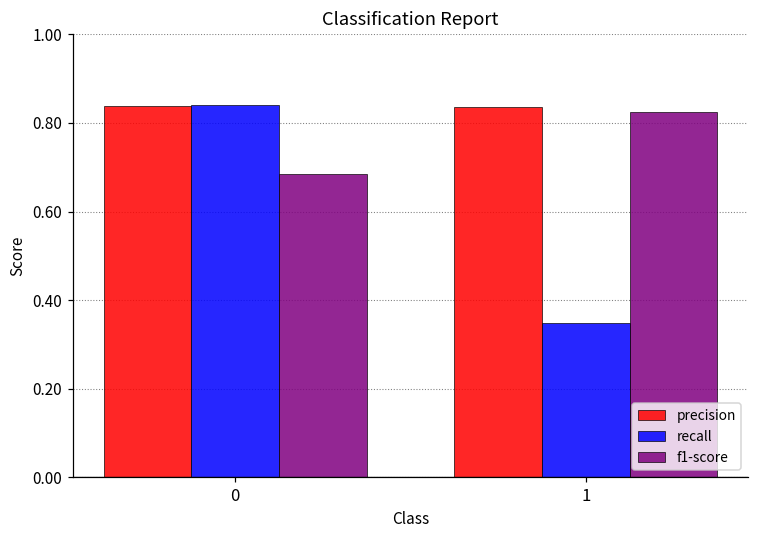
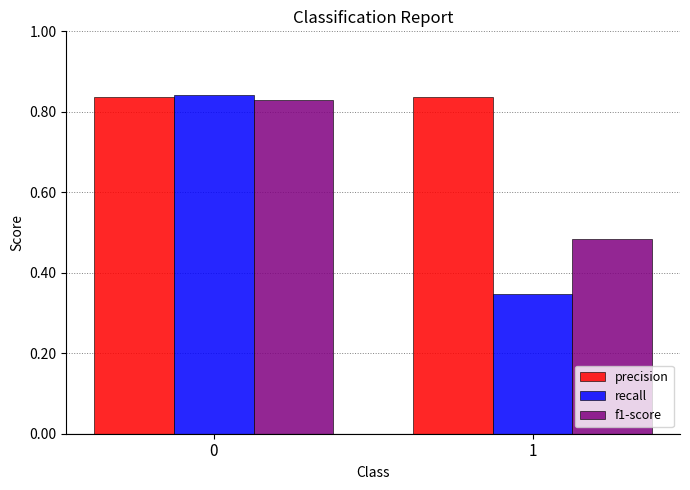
f1-score, 0: 0.68 -> 0.83
f1-score, 1: 0.82 -> 0.48
